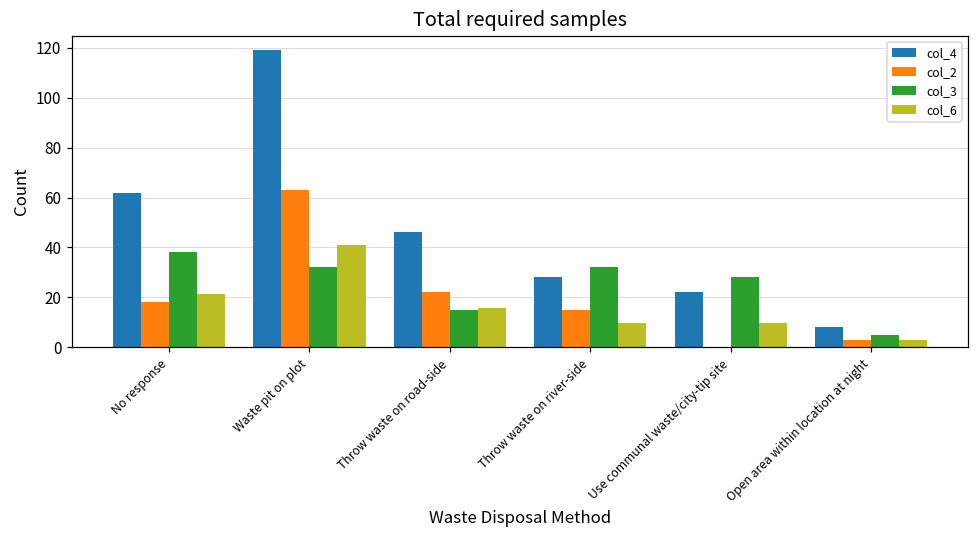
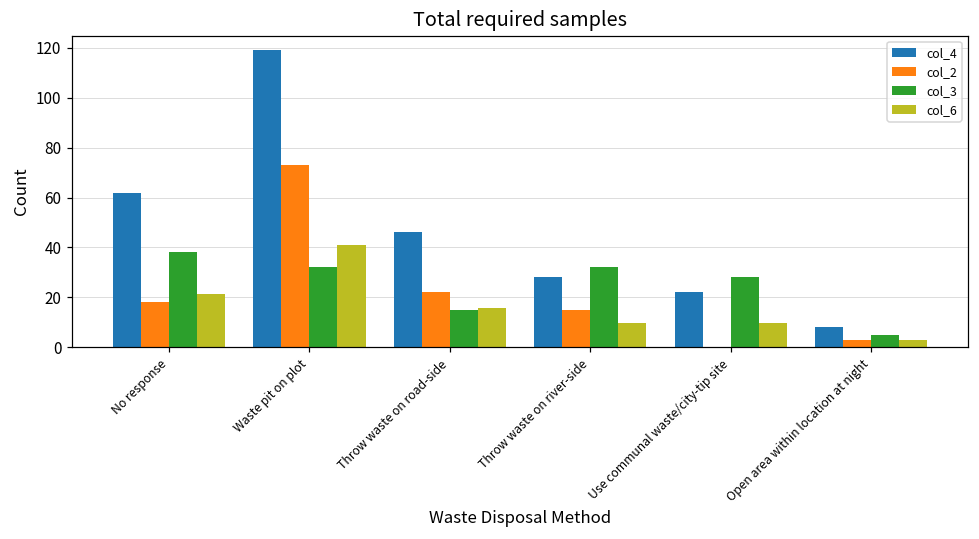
col_2, Waste pit on plot: 63 -> 73
